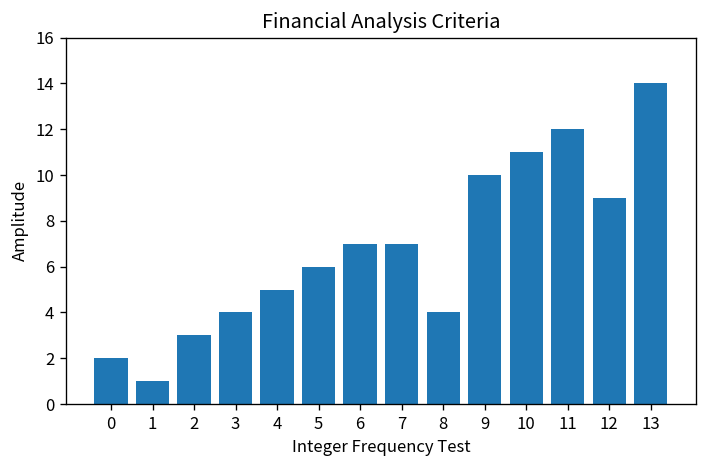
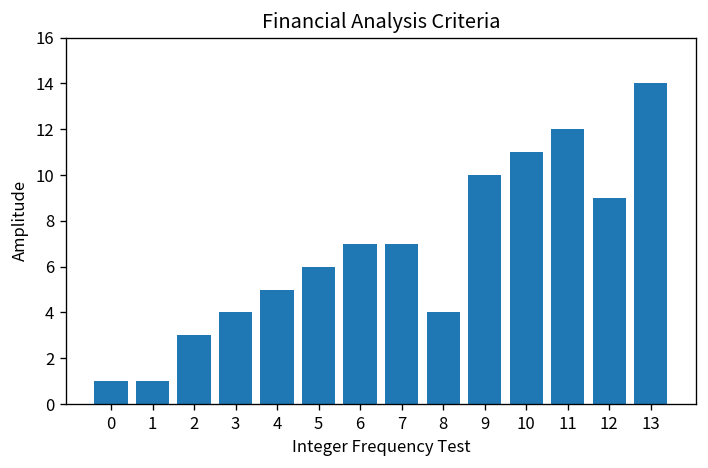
0: 2 -> 1
